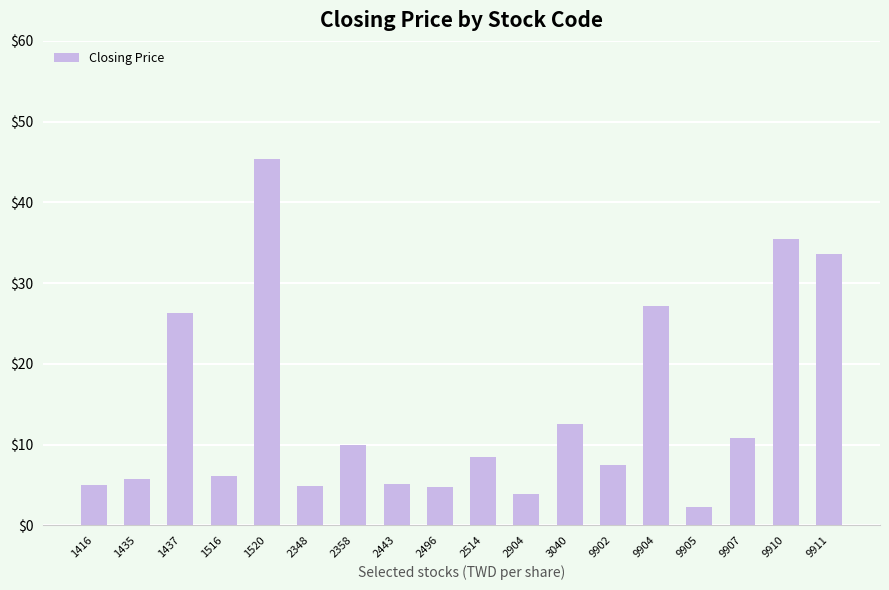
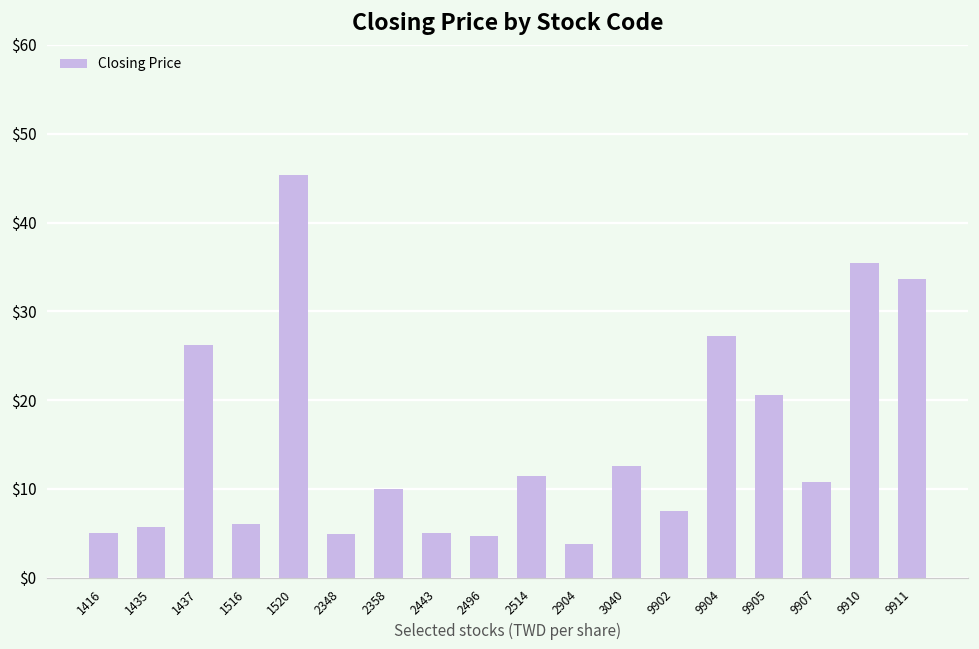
2514: $8 -> $12
9905: $2 -> $21
